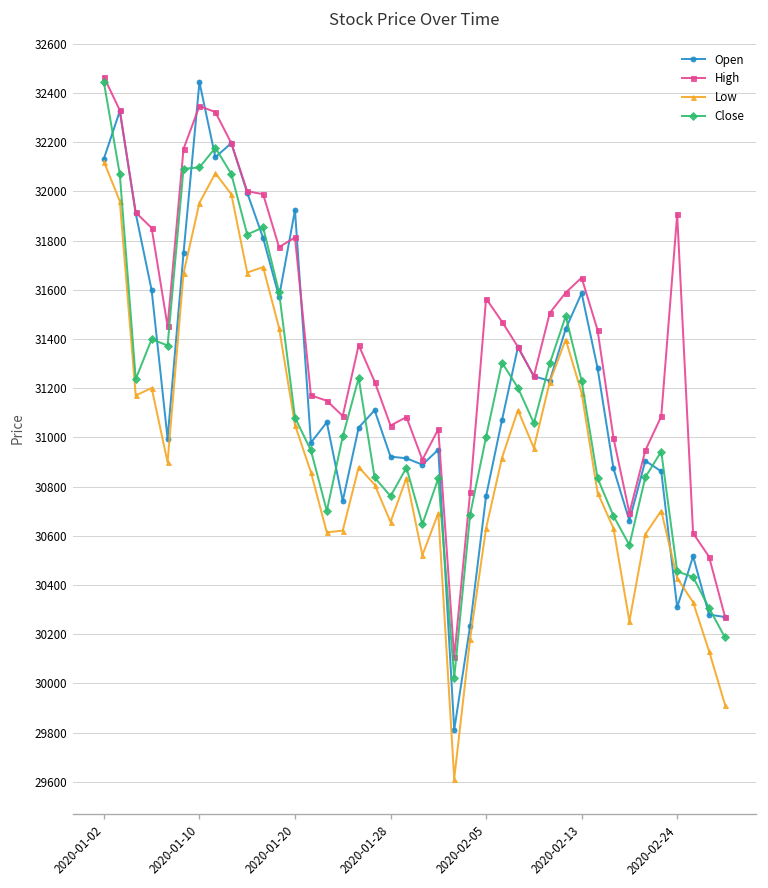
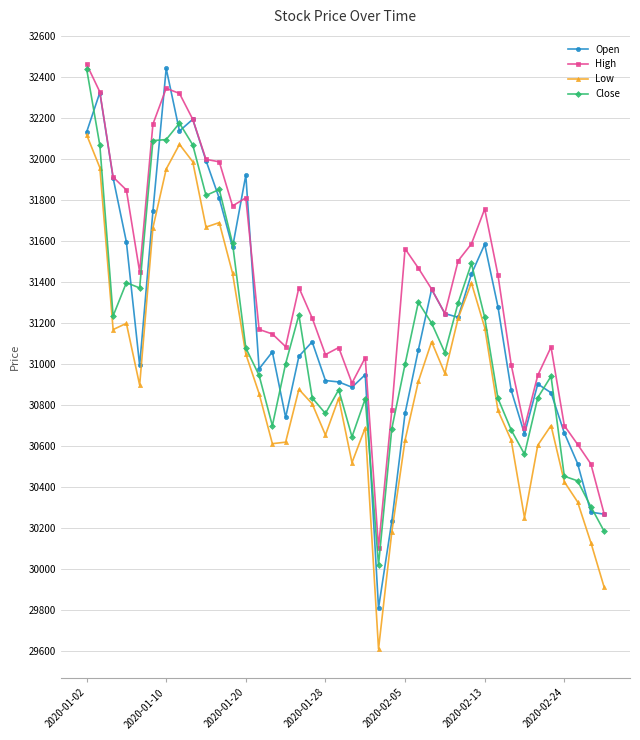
High, 2020-02-13: 31650 -> 31760
Open, 2020-02-24: 30310 -> 30670
High, 2020-02-24: 31910 -> 30700
